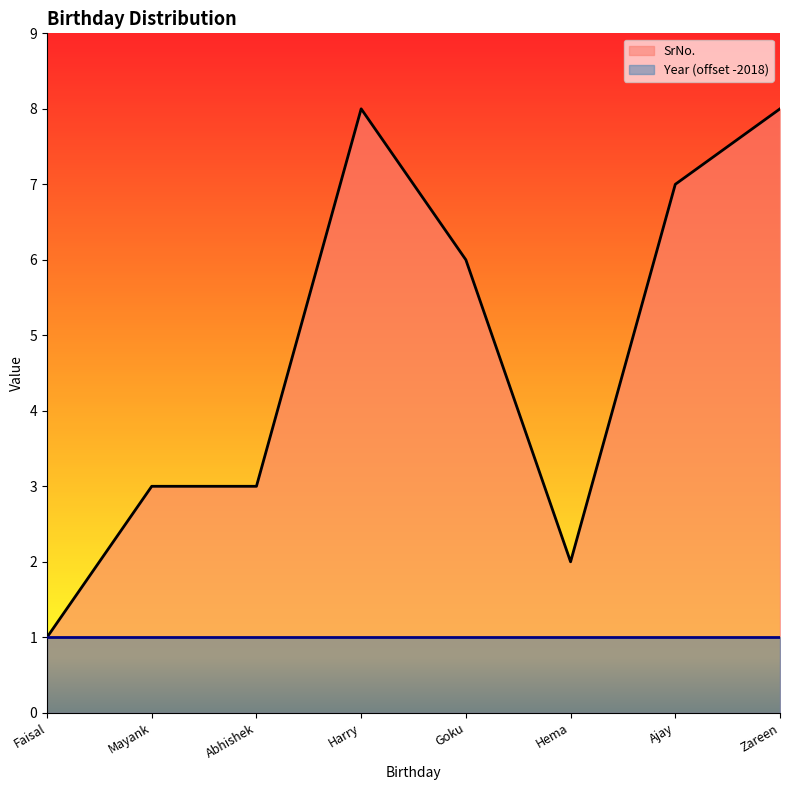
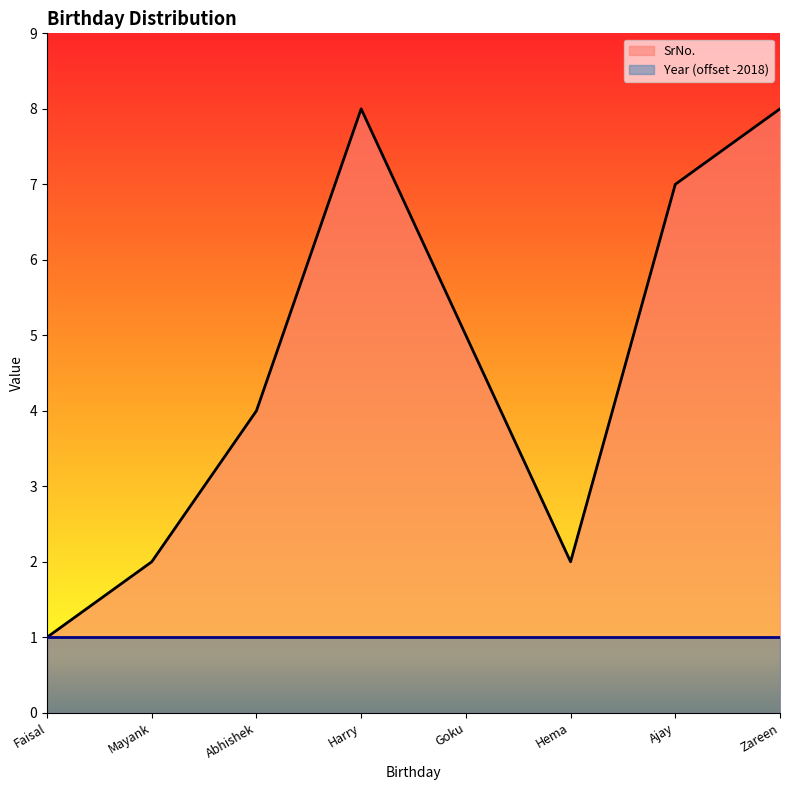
SrNo., Mayank: 3 -> 2
SrNo., Abhishek: 3 -> 4
SrNo., Goku: 6 -> 5
